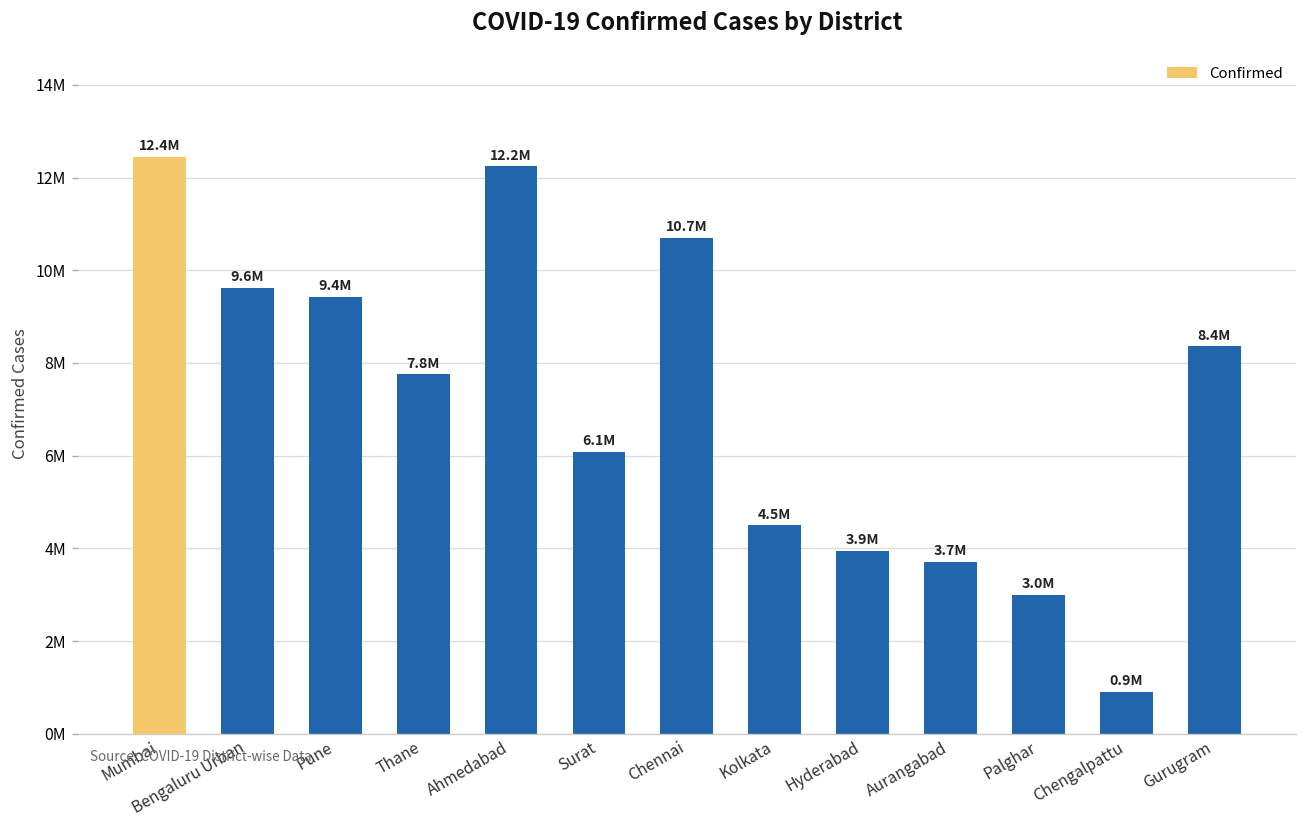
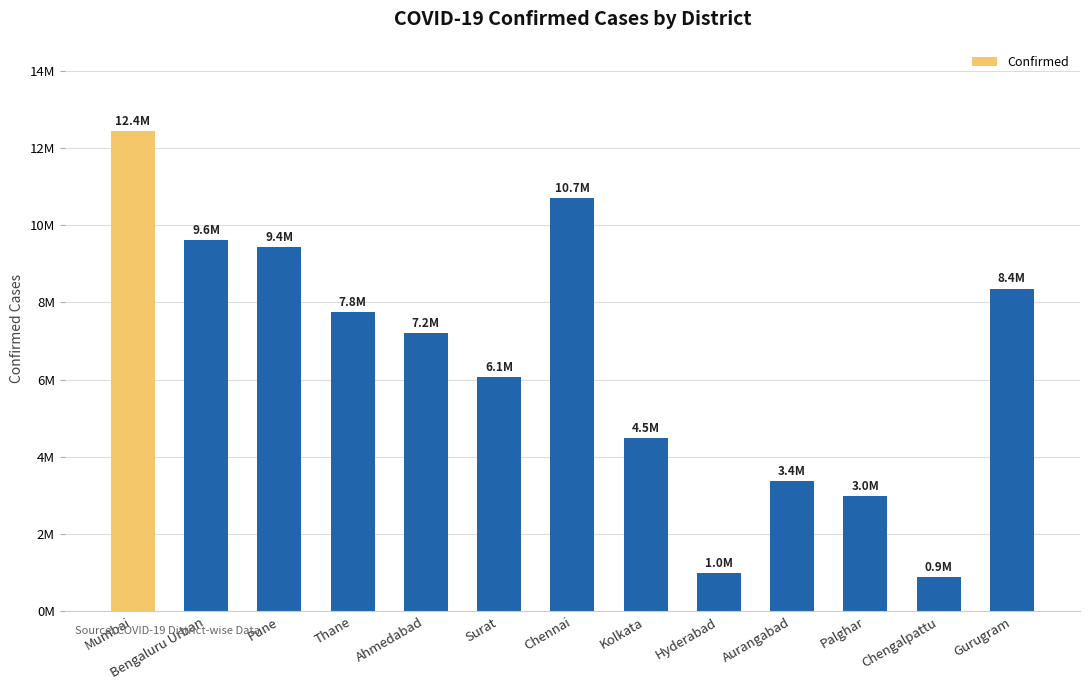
Ahmedabad: 12.2M -> 7.2M
Hyderabad: 3.9M -> 1.0M
Aurangabad: 3.7M -> 3.4M
